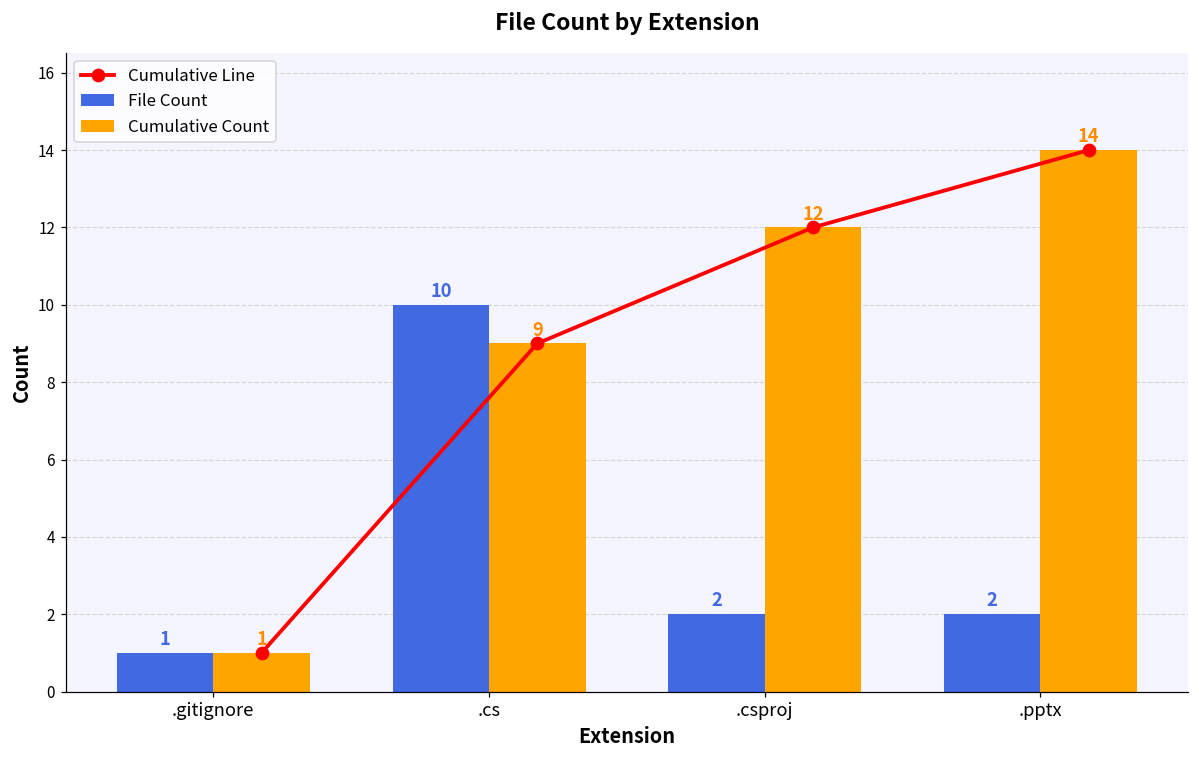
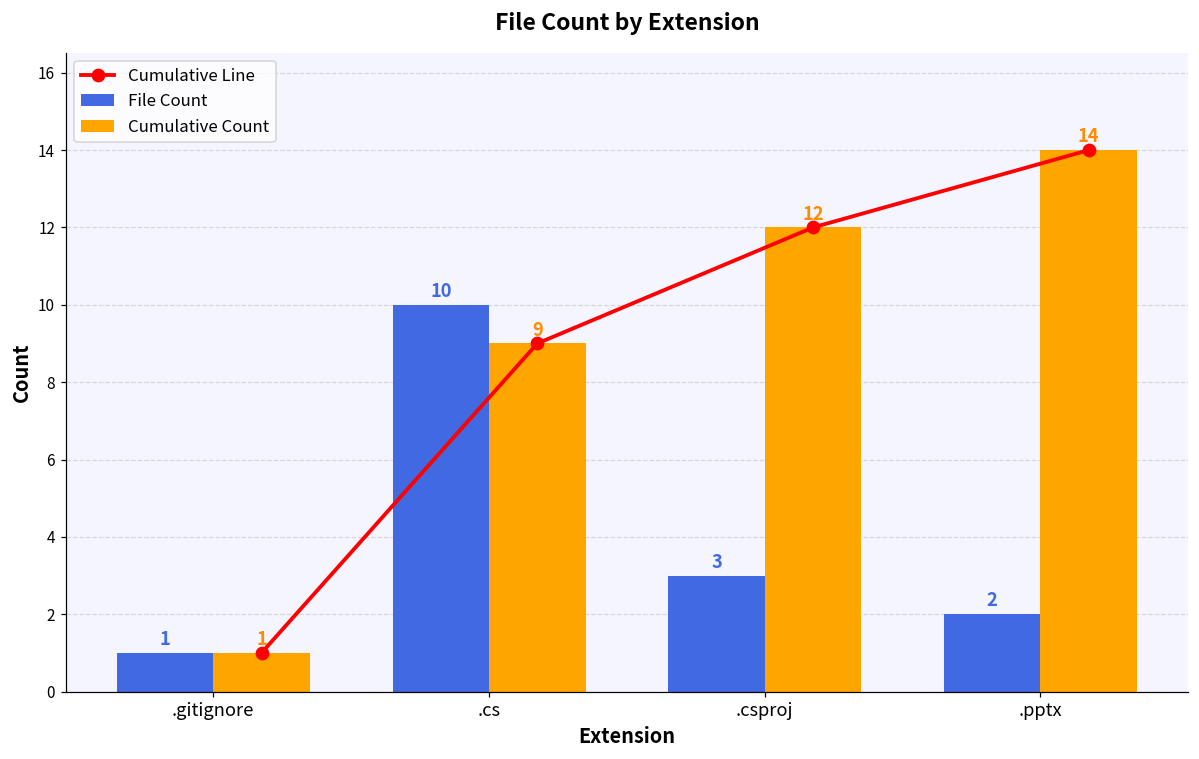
File Count, .csproj: 2 -> 3
